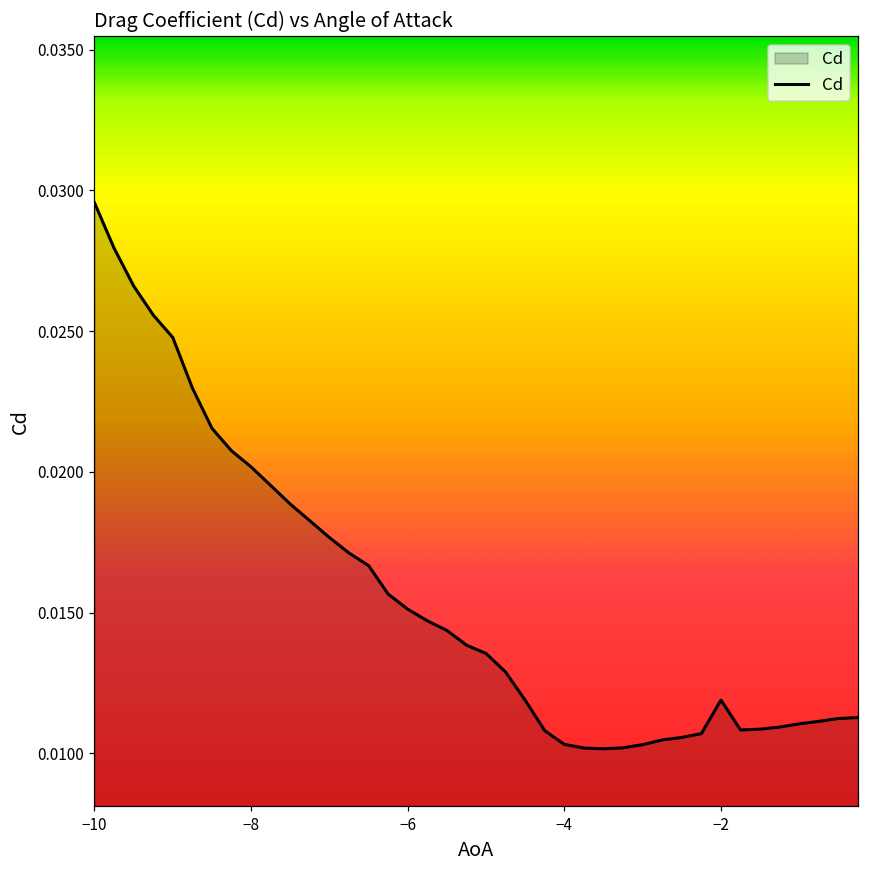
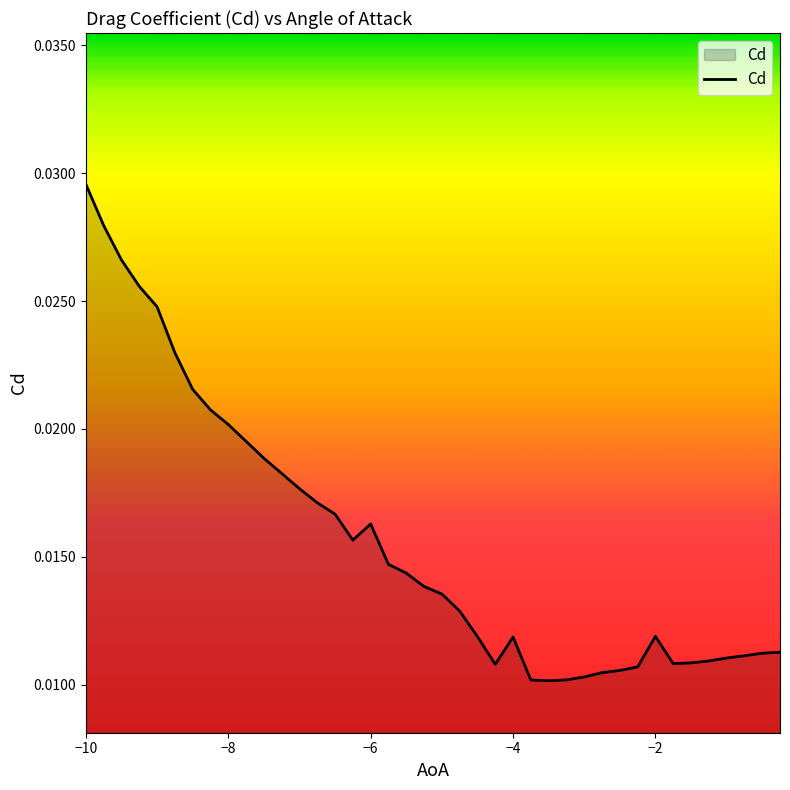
−6: 0.0151 -> 0.0163
−4: 0.0103 -> 0.0119
